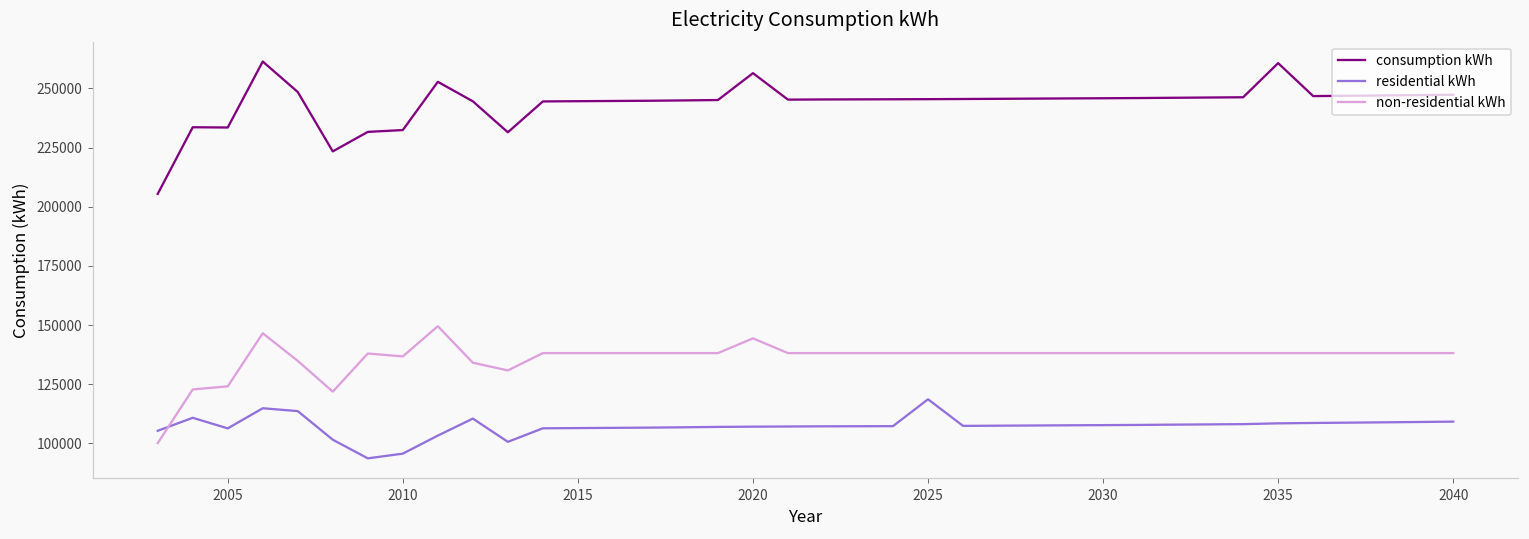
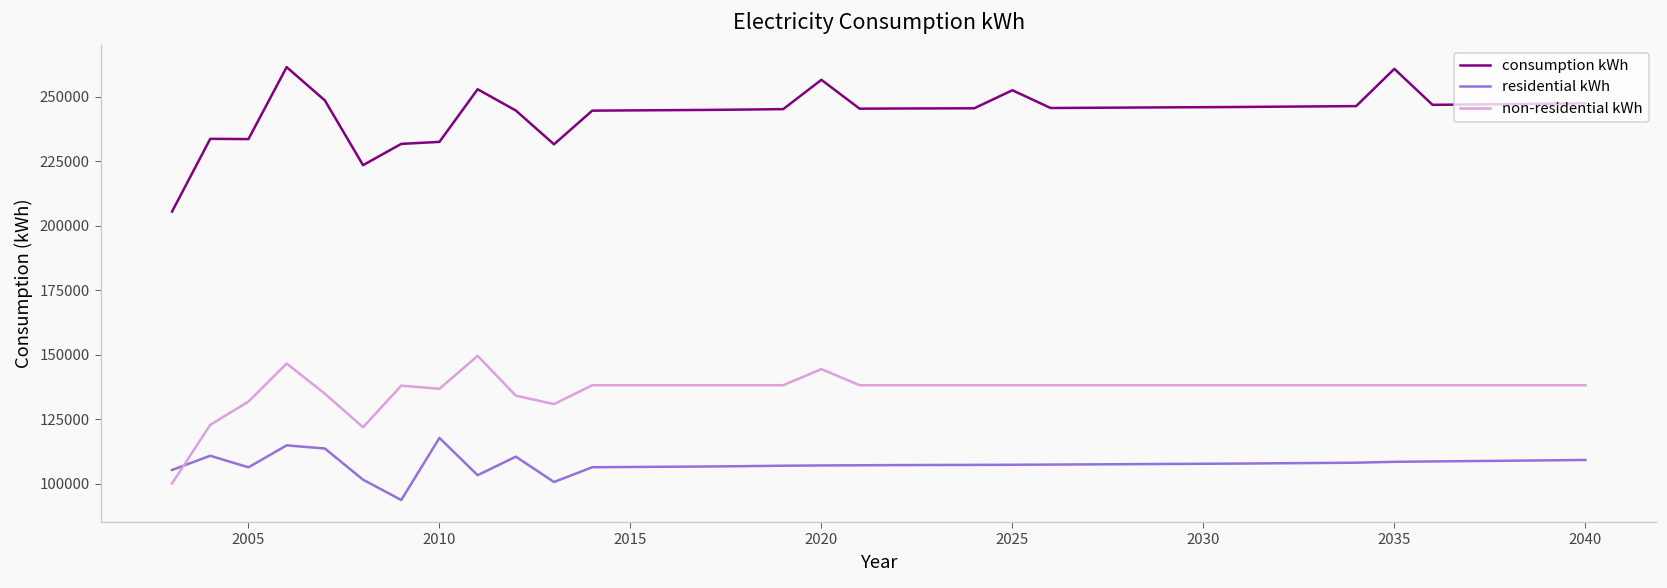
non-residential kWh, 2005: 124000 -> 132000
residential kWh, 2010: 96000 -> 118000
consumption kWh, 2025: 245000 -> 252000
residential kWh, 2025: 119000 -> 107000
